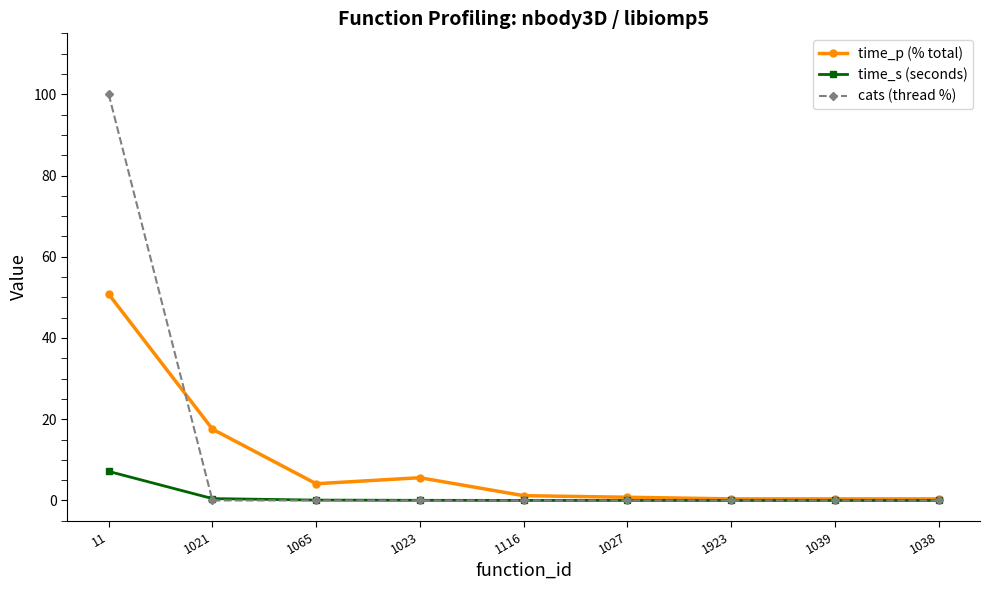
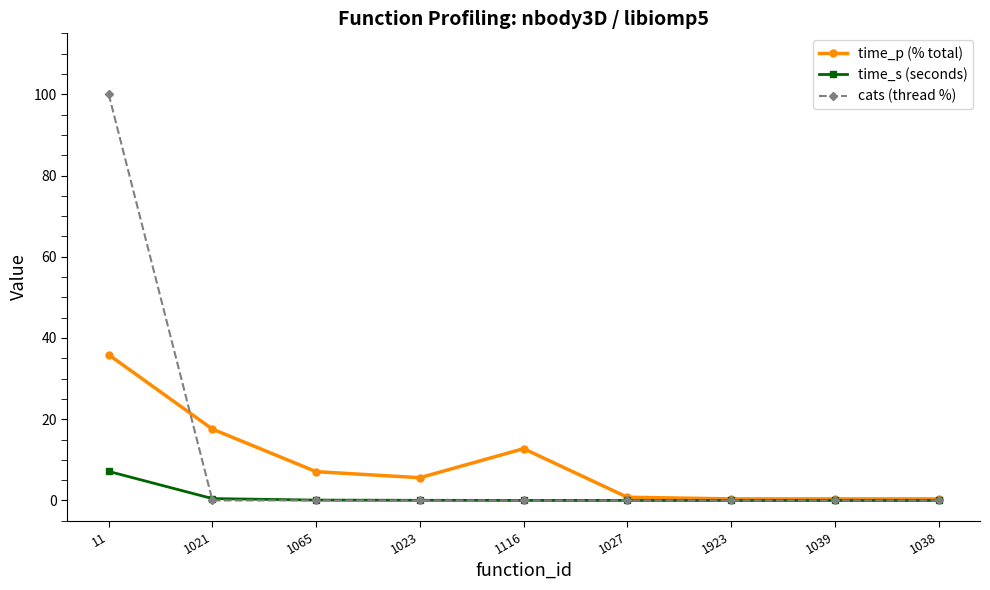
time_p (% total), 11: 51 -> 36
time_p (% total), 1065: 4 -> 7
time_p (% total), 1116: 1 -> 13
